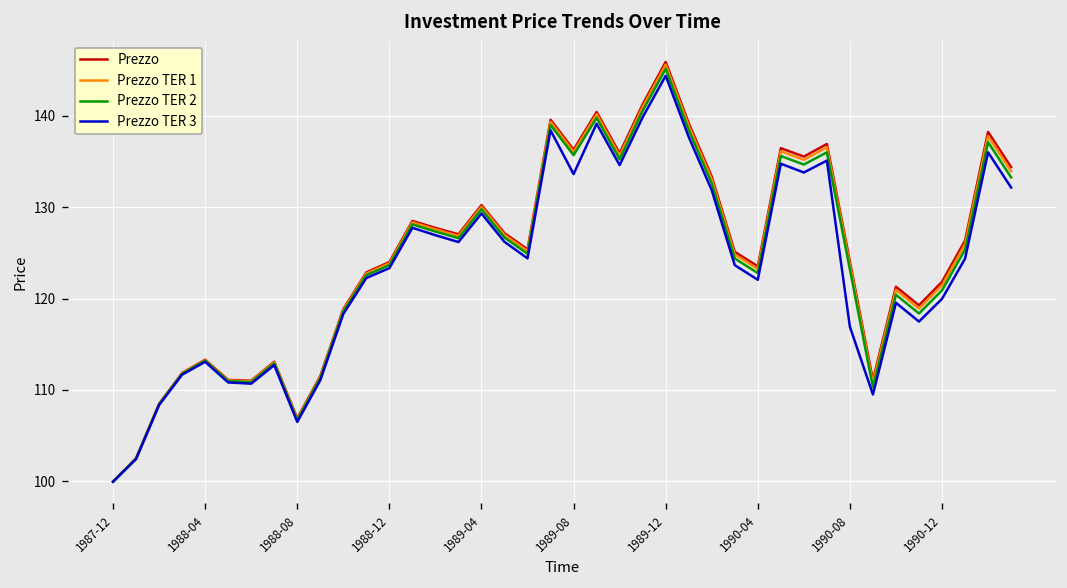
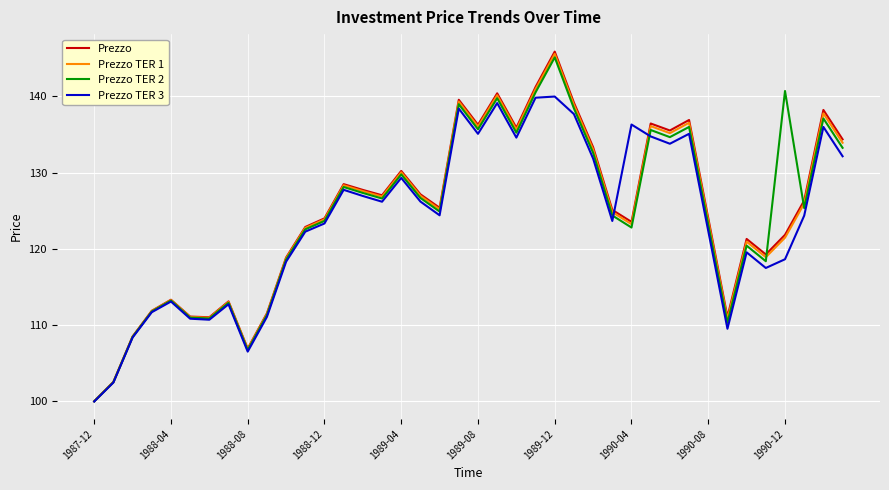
Prezzo TER 3, 1989-08: 134 -> 135
Prezzo TER 3, 1989-12: 144 -> 140
Prezzo TER 3, 1990-04: 122 -> 136
Prezzo TER 3, 1990-08: 117 -> 122
Prezzo TER 2, 1990-12: 121 -> 141
Prezzo TER 3, 1990-12: 120 -> 119
